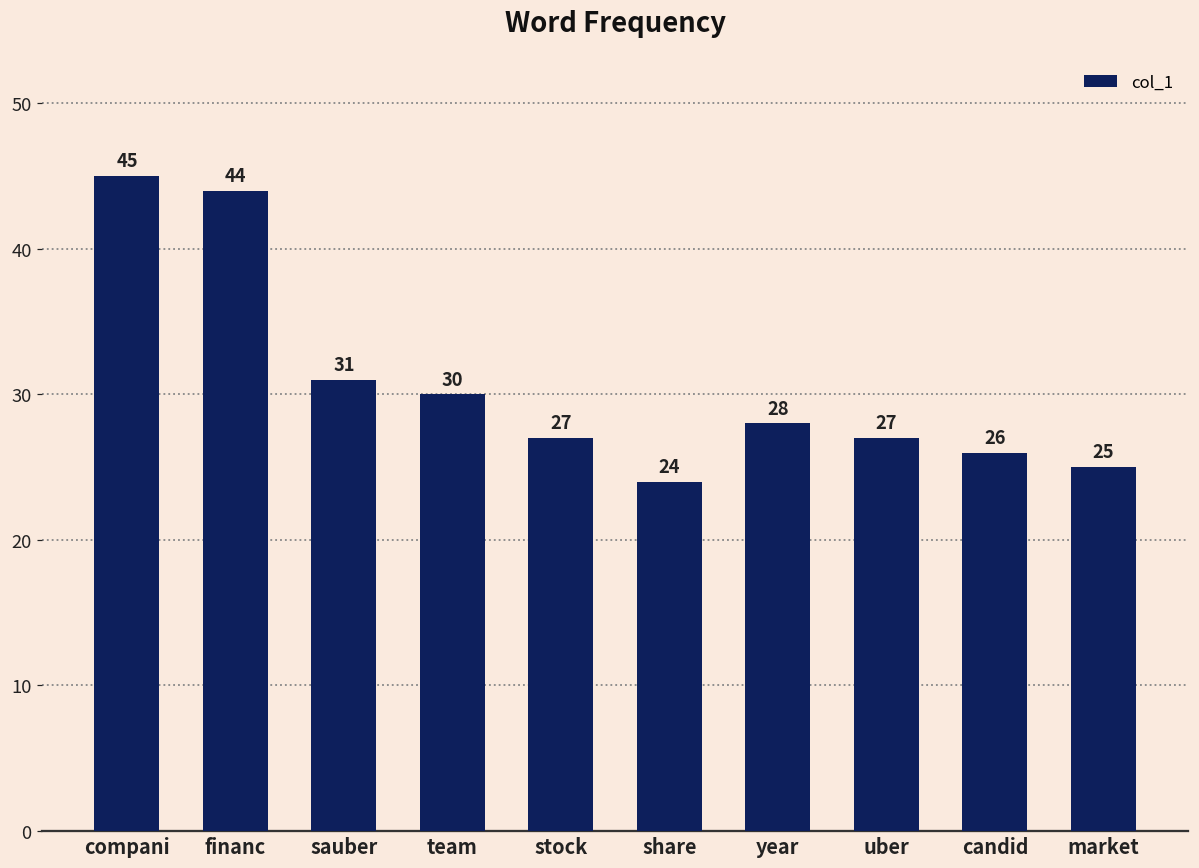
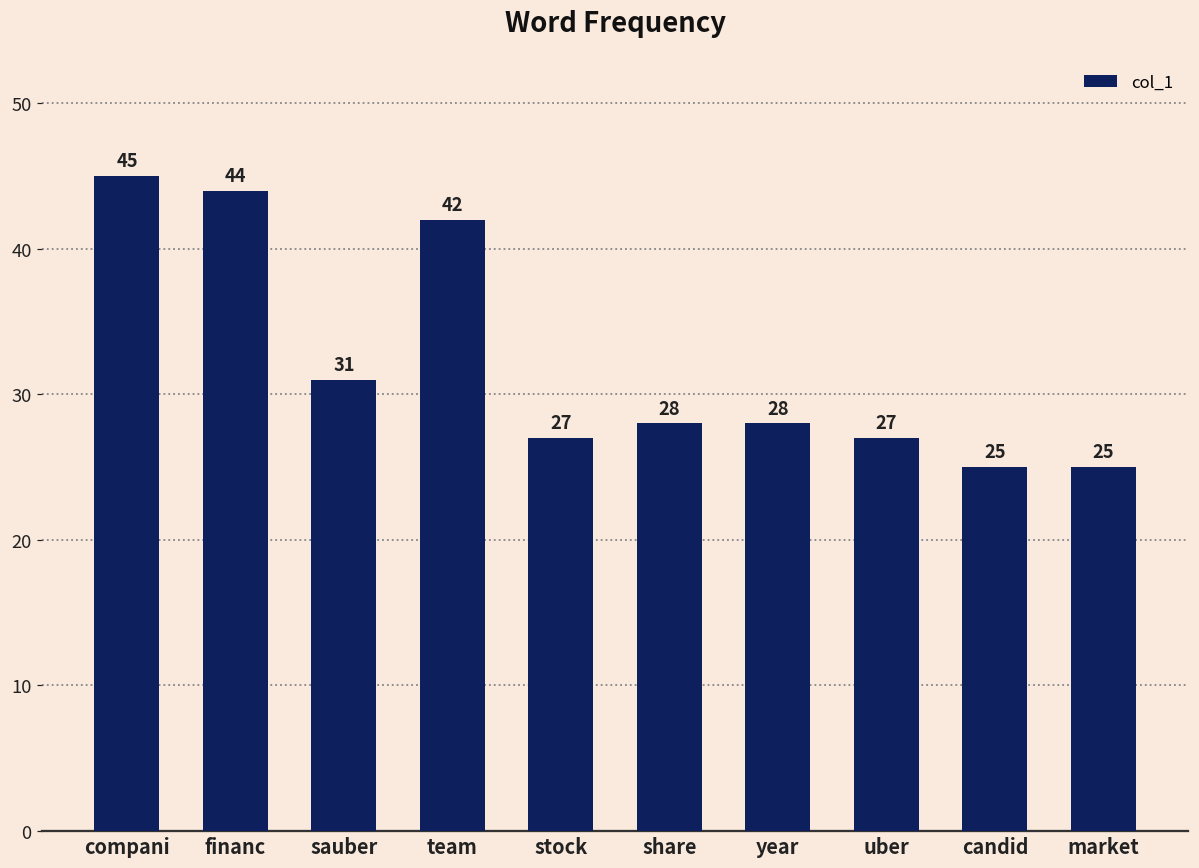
team: 30 -> 42
share: 24 -> 28
candid: 26 -> 25
